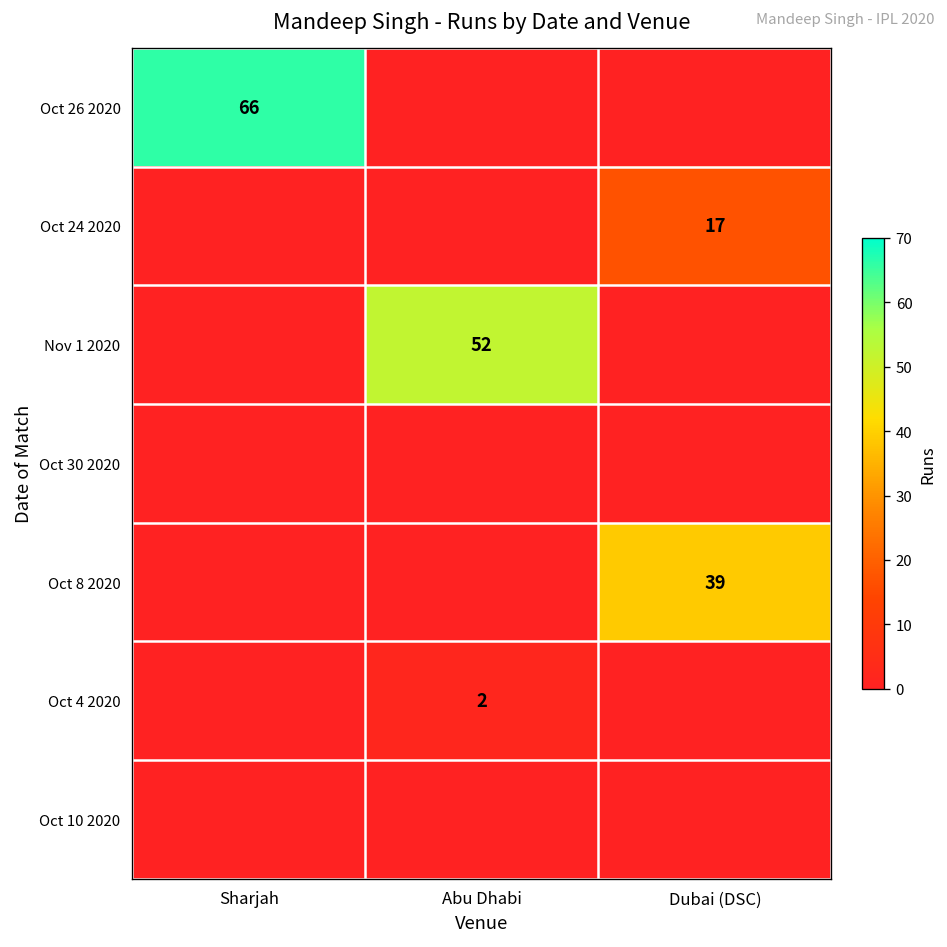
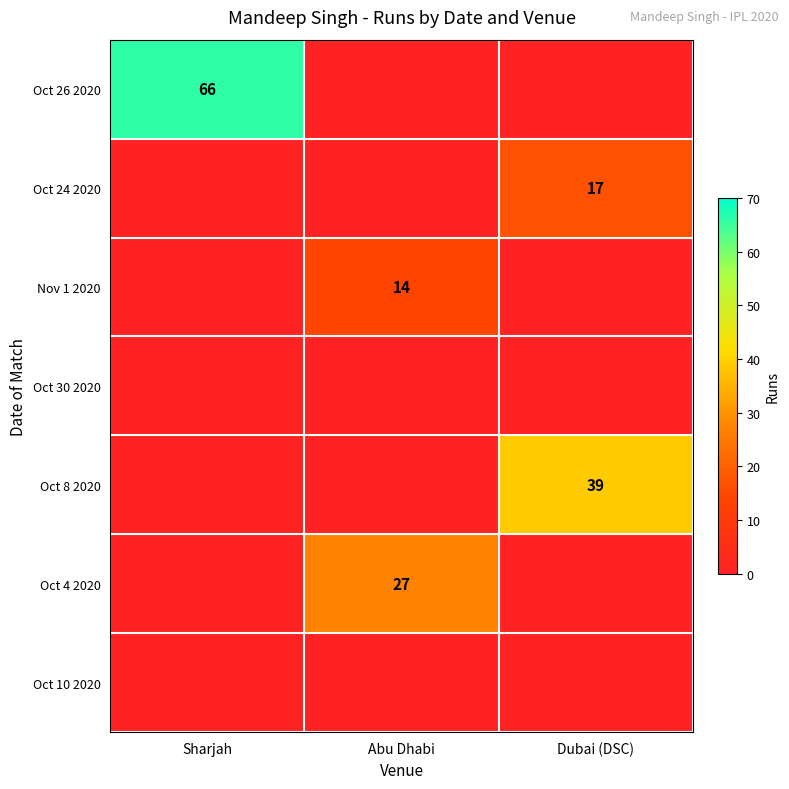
Nov 1 2020, Abu Dhabi: 52 -> 14
Oct 4 2020, Abu Dhabi: 2 -> 27
